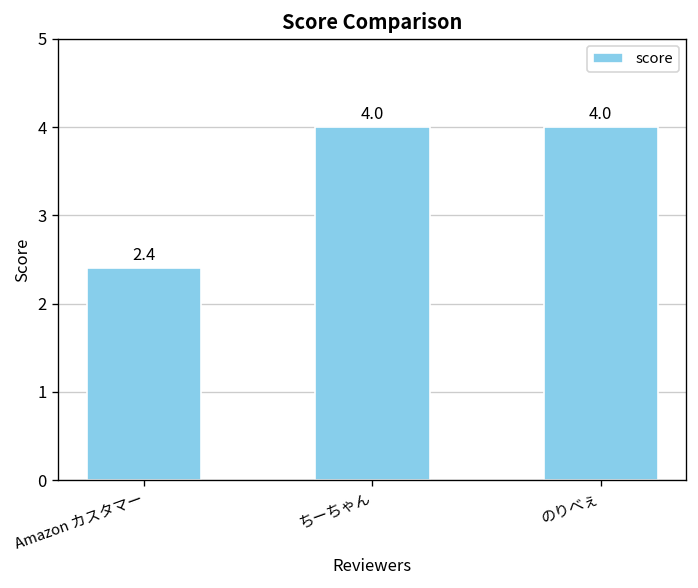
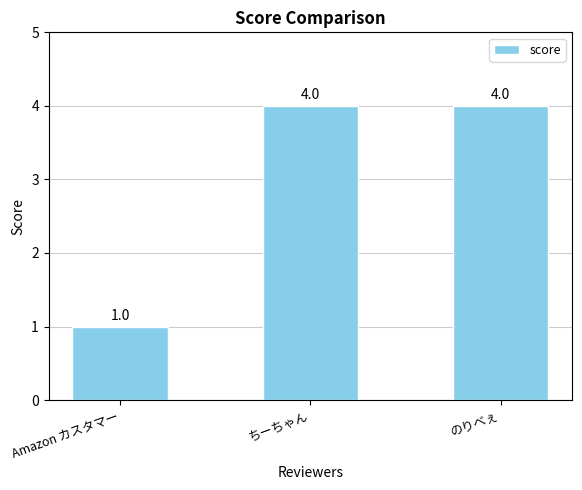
Amazon カスタマー: 2.4 -> 1.0
